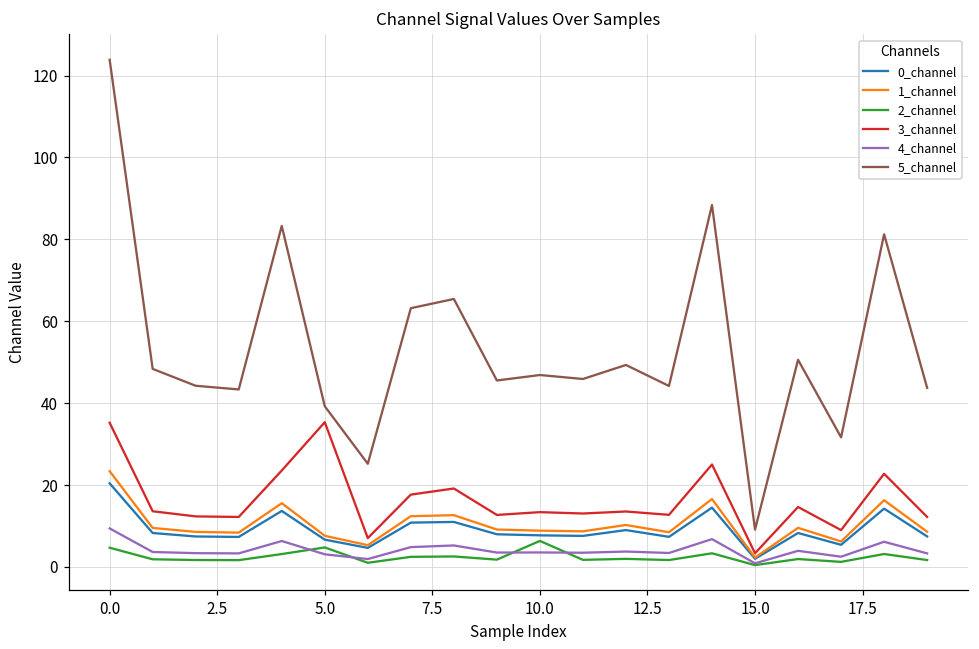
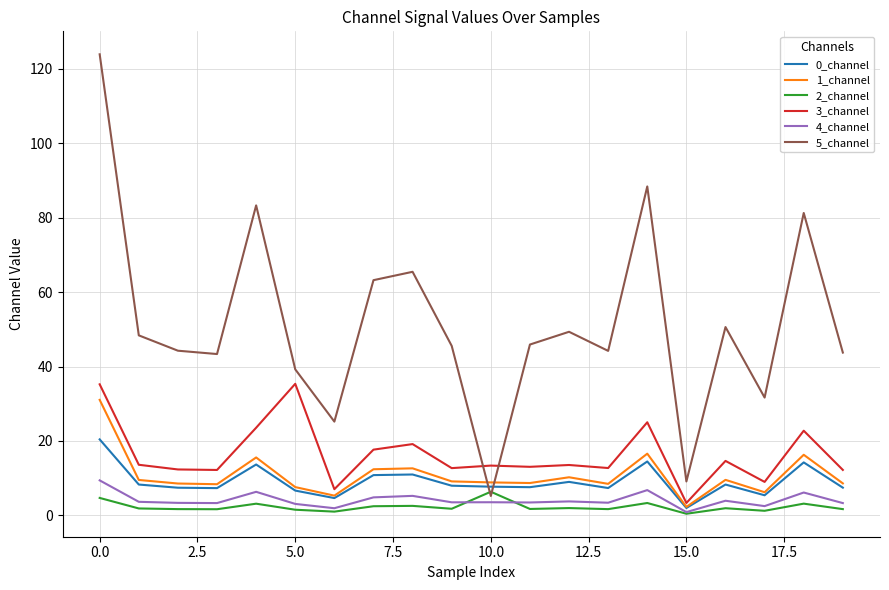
1_channel, 0.0: 23 -> 31
2_channel, 5.0: 5 -> 2
5_channel, 10.0: 47 -> 5
